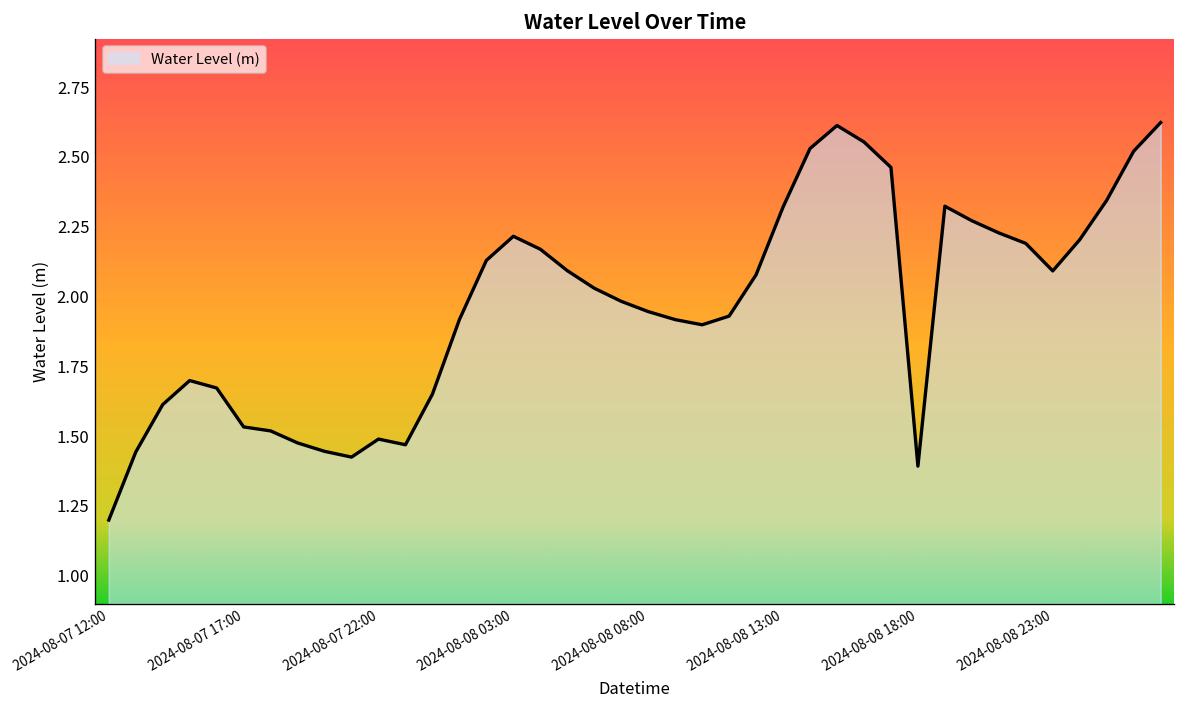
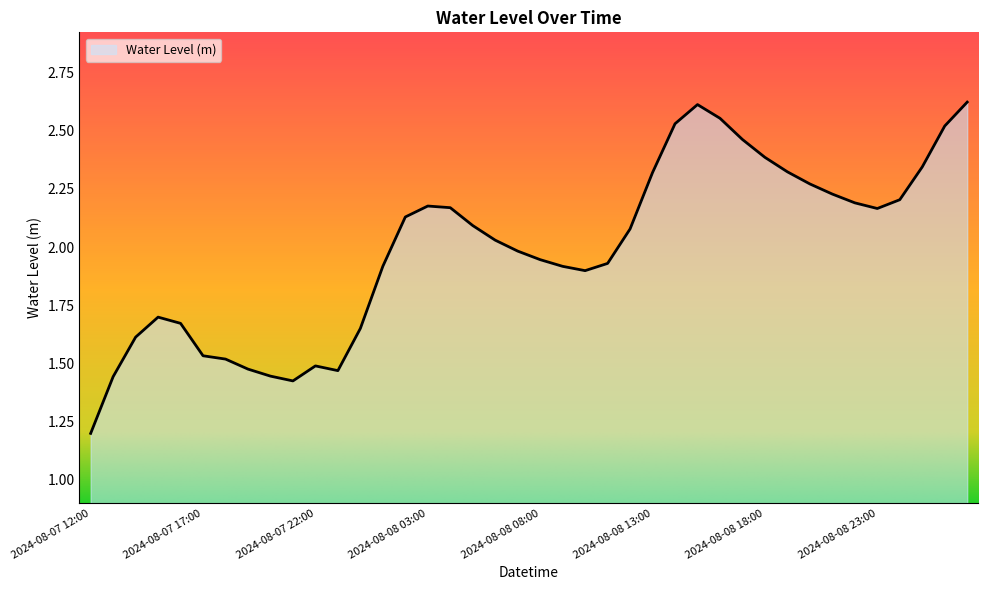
2024-08-08 03:00: 2.22 -> 2.18
2024-08-08 18:00: 1.39 -> 2.39
2024-08-08 23:00: 2.09 -> 2.17
